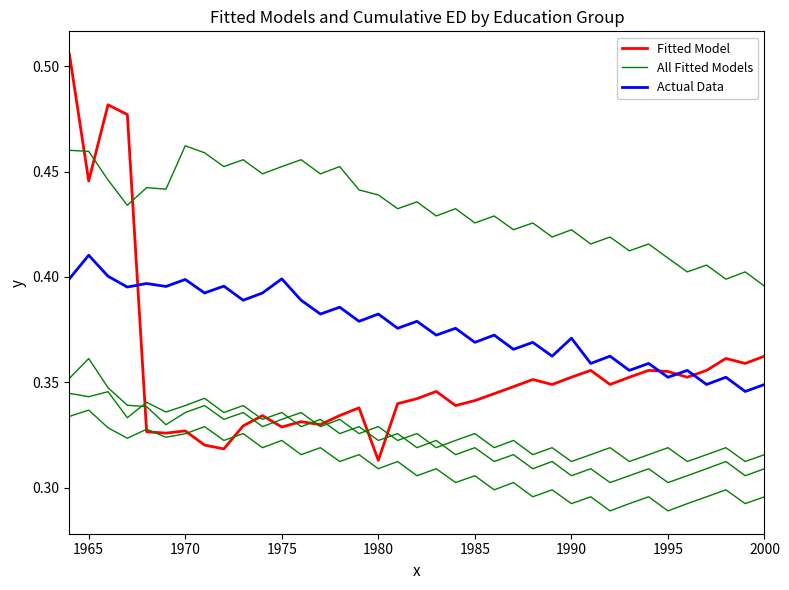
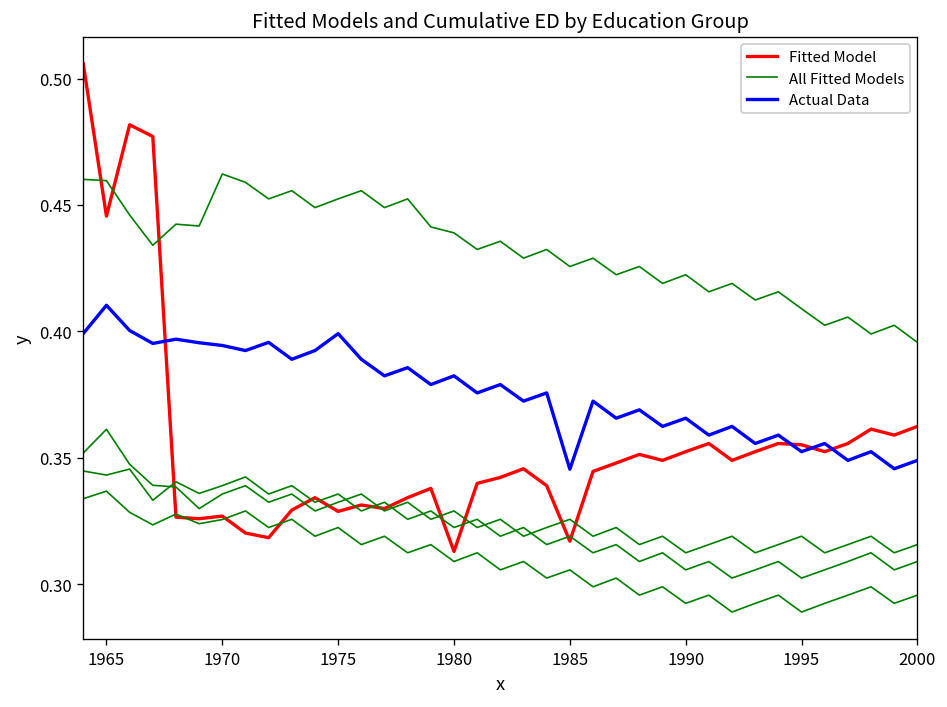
Actual Data, 1970: 0.399 -> 0.394
Fitted Model, 1985: 0.341 -> 0.317
Actual Data, 1985: 0.369 -> 0.345
Actual Data, 1990: 0.371 -> 0.366
